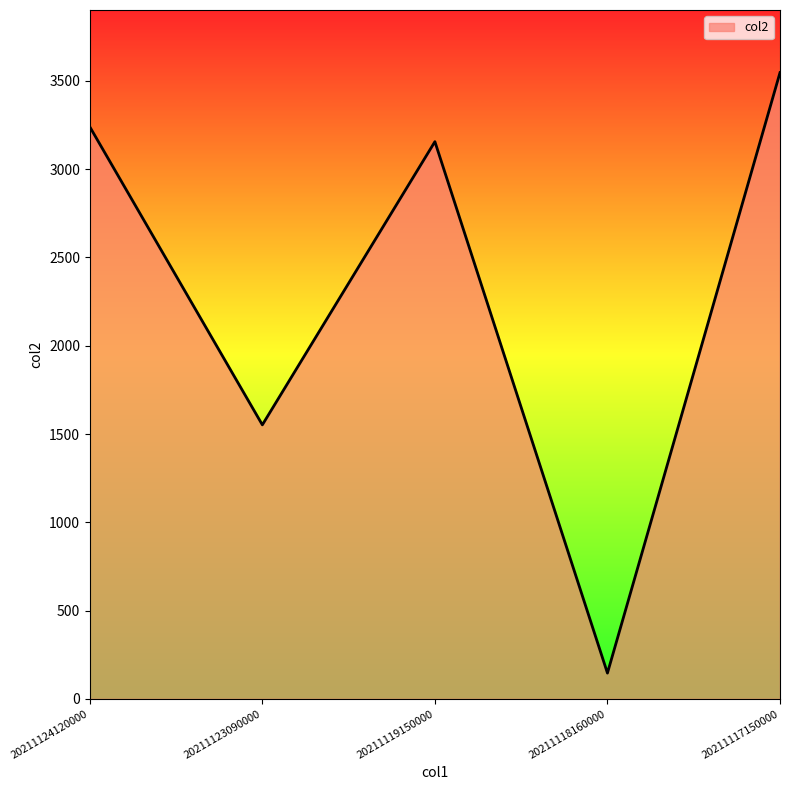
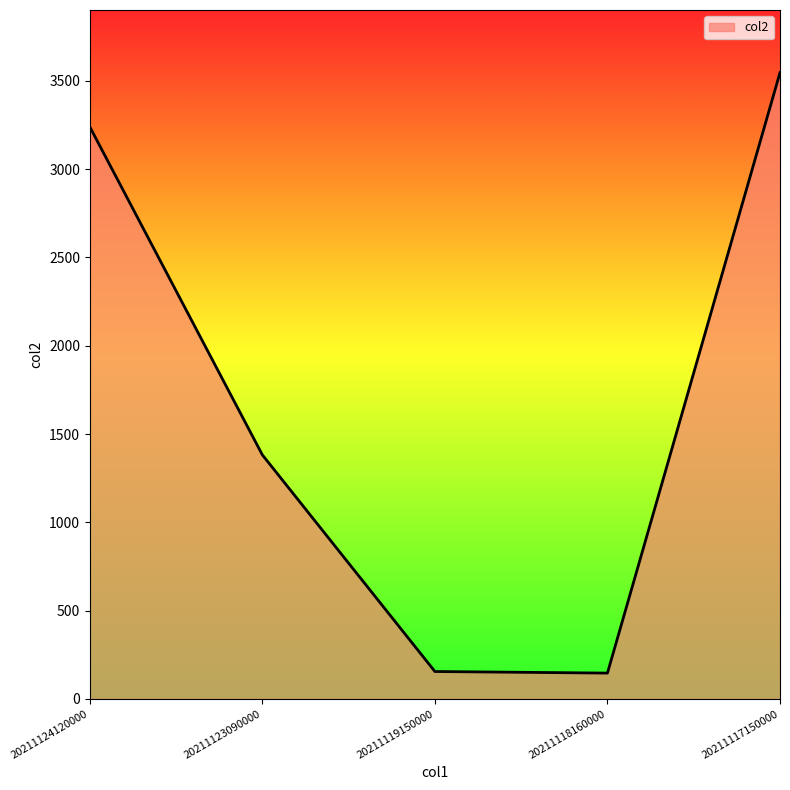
20211123090000: 1550 -> 1380
20211119150000: 3160 -> 160
